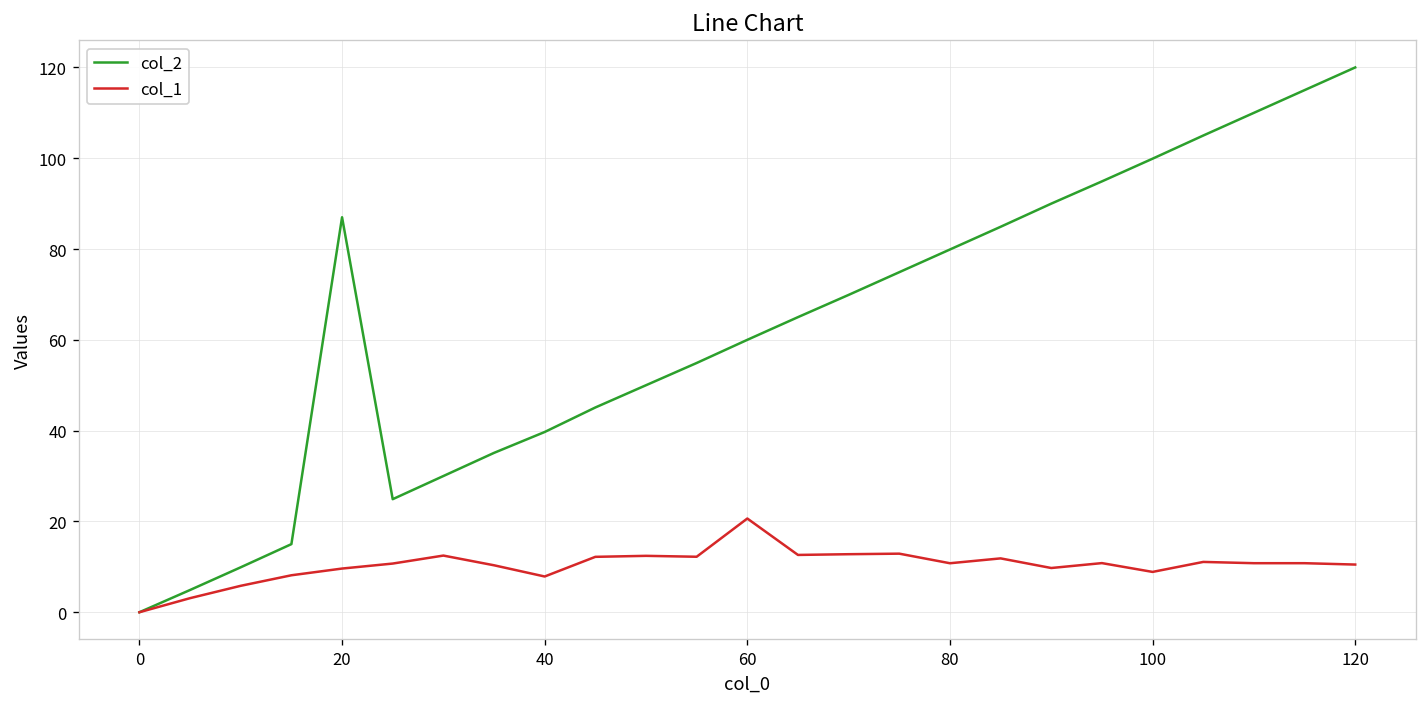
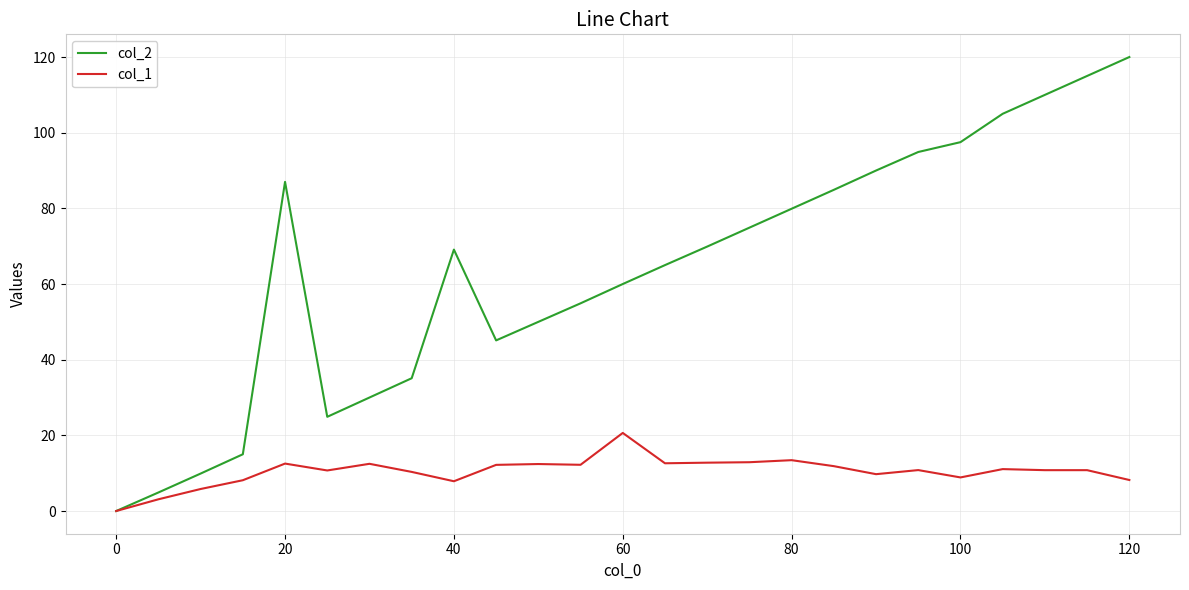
col_1, 20: 10 -> 13
col_2, 40: 40 -> 69
col_1, 80: 11 -> 13
col_2, 100: 100 -> 98
col_1, 120: 11 -> 8
